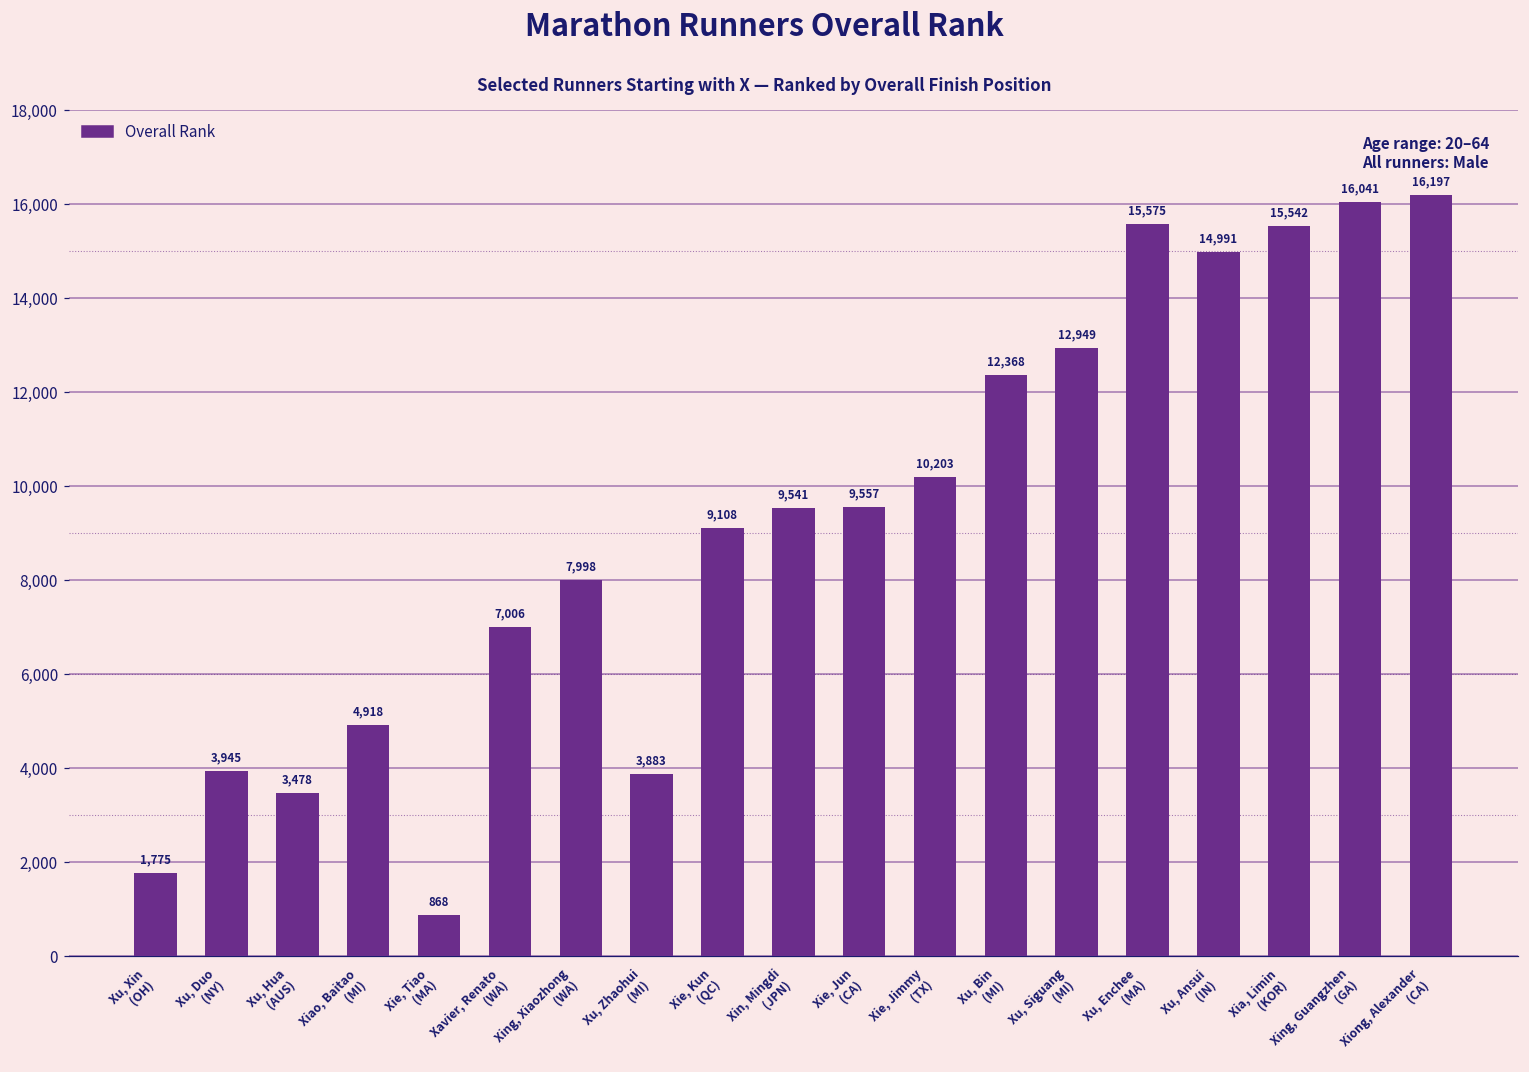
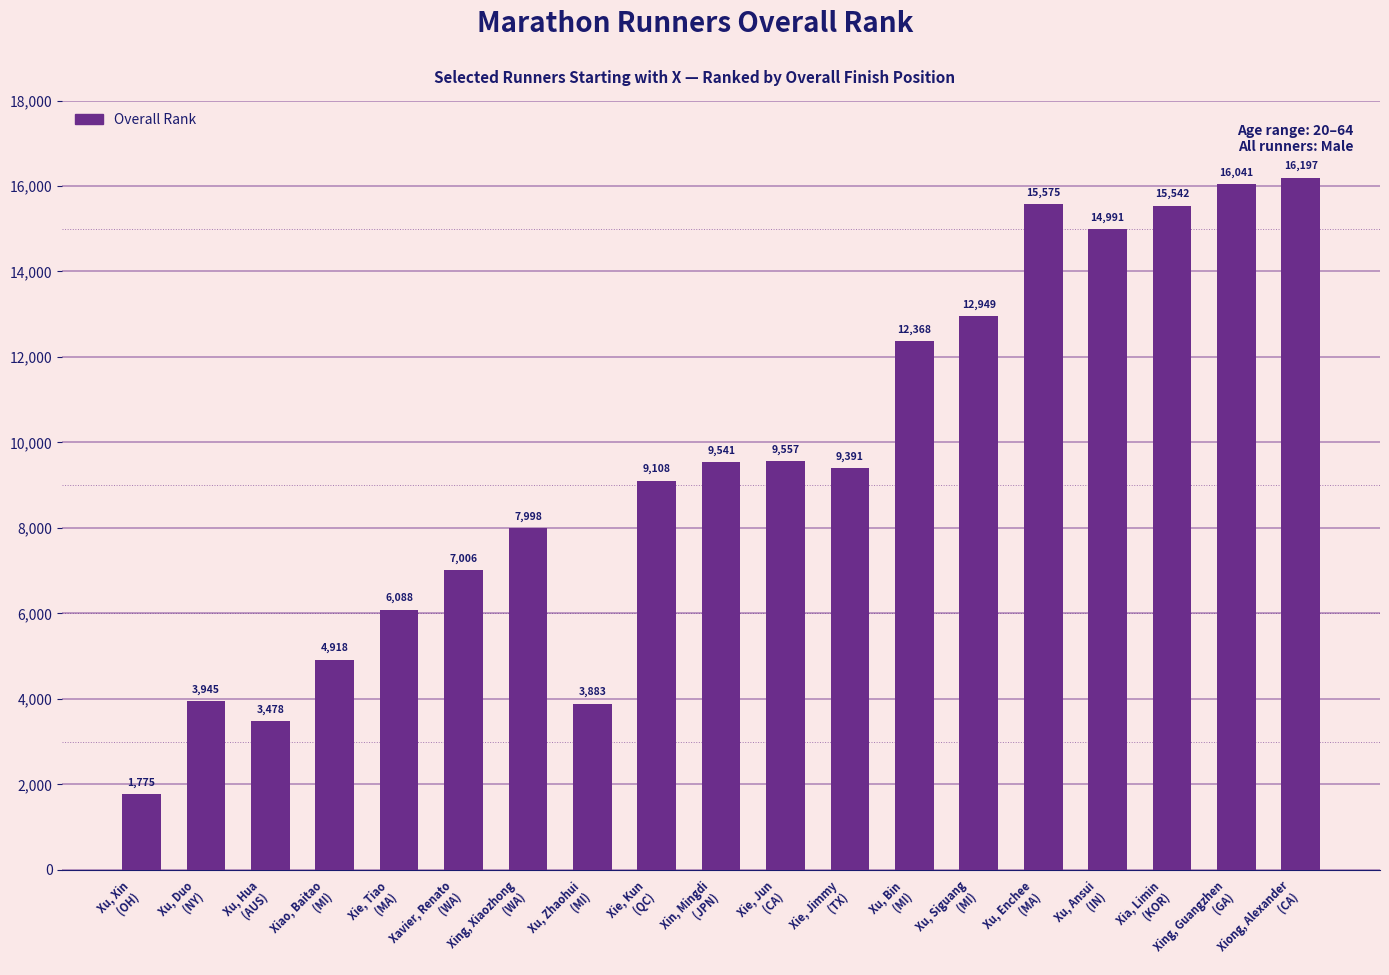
Xie, Tiao (MA): 868 -> 6,088
Xie, Jimmy (TX): 10,203 -> 9,391
